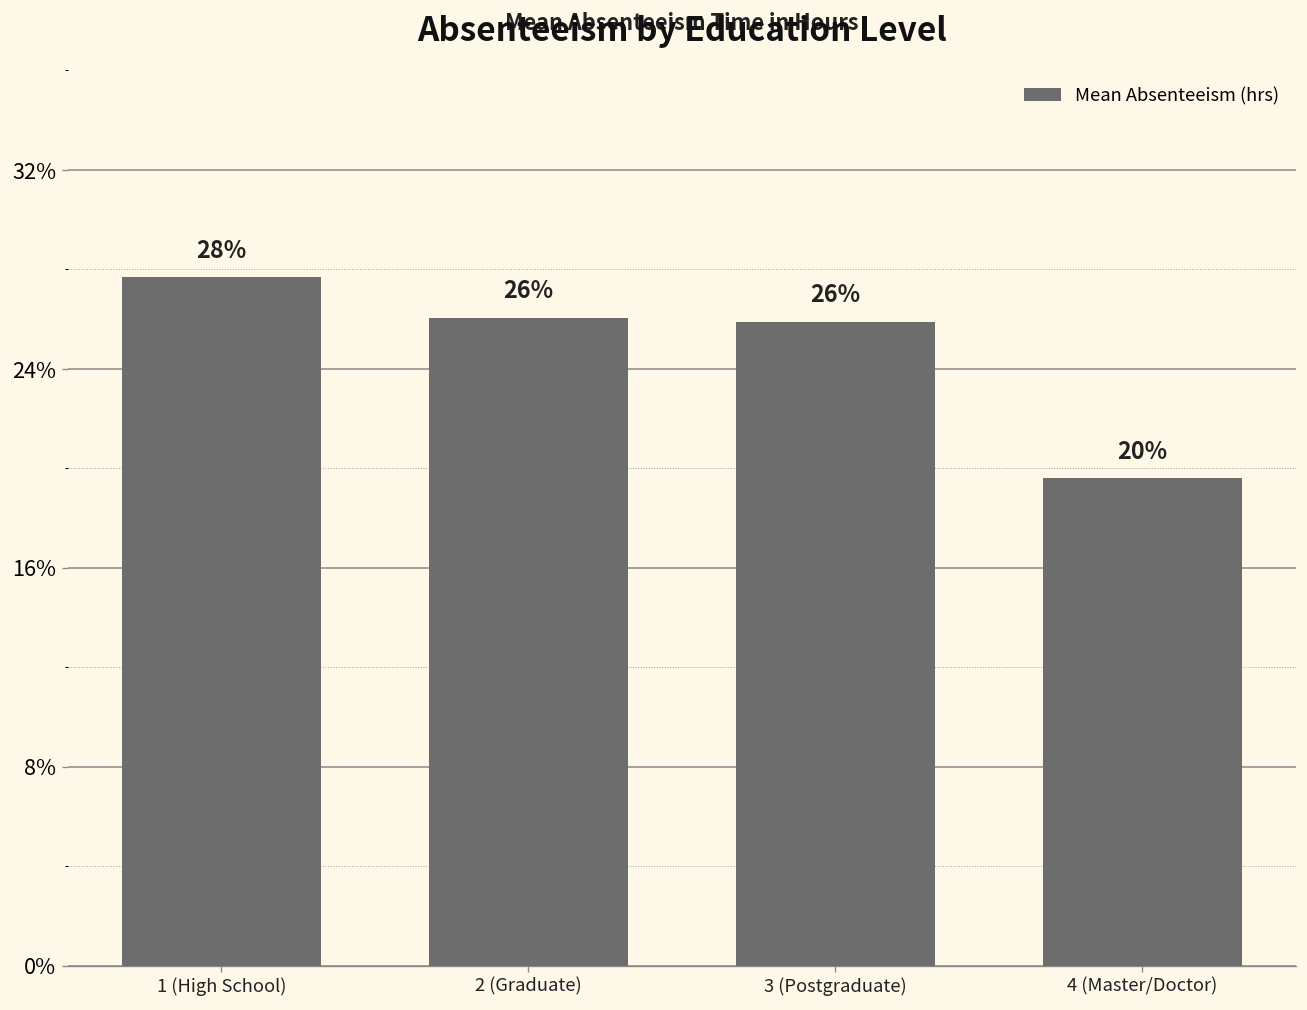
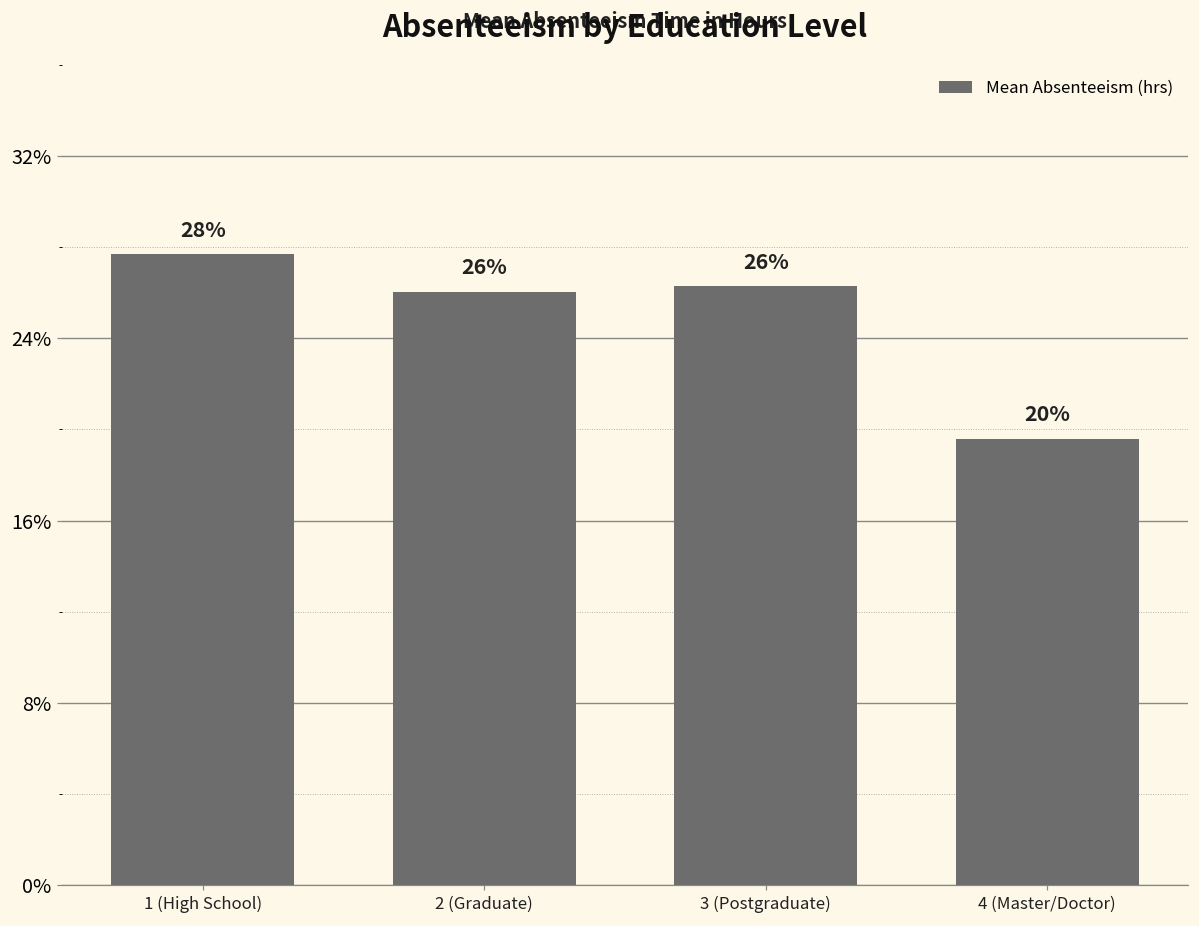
3 (Postgraduate): 25.9% -> 26.3%
